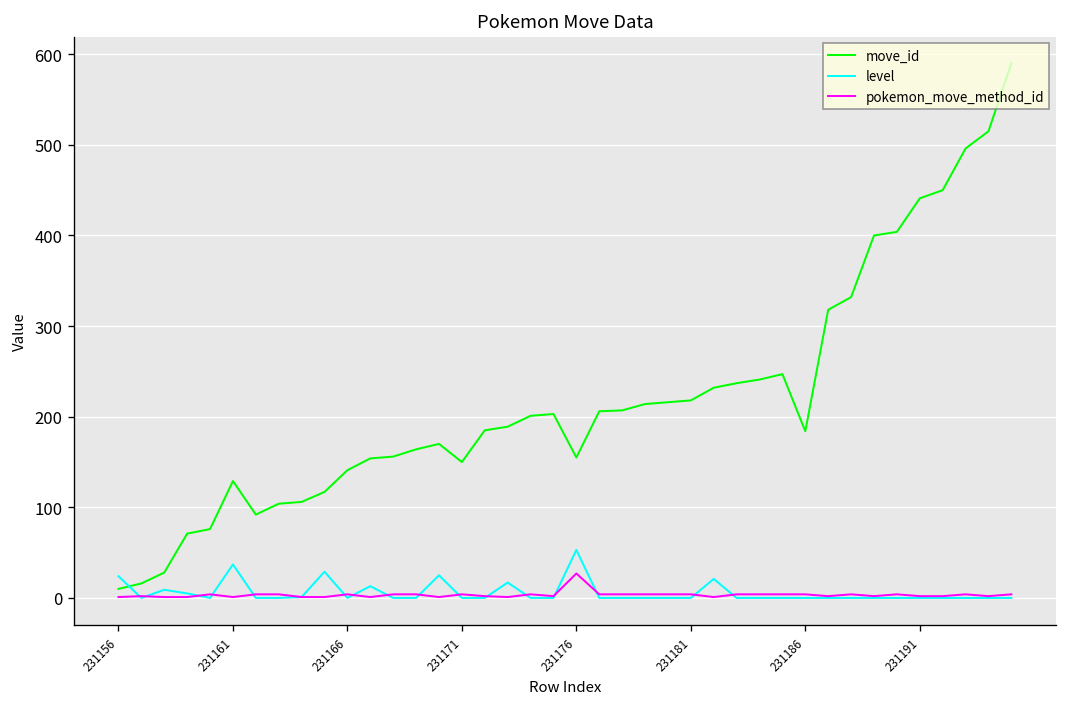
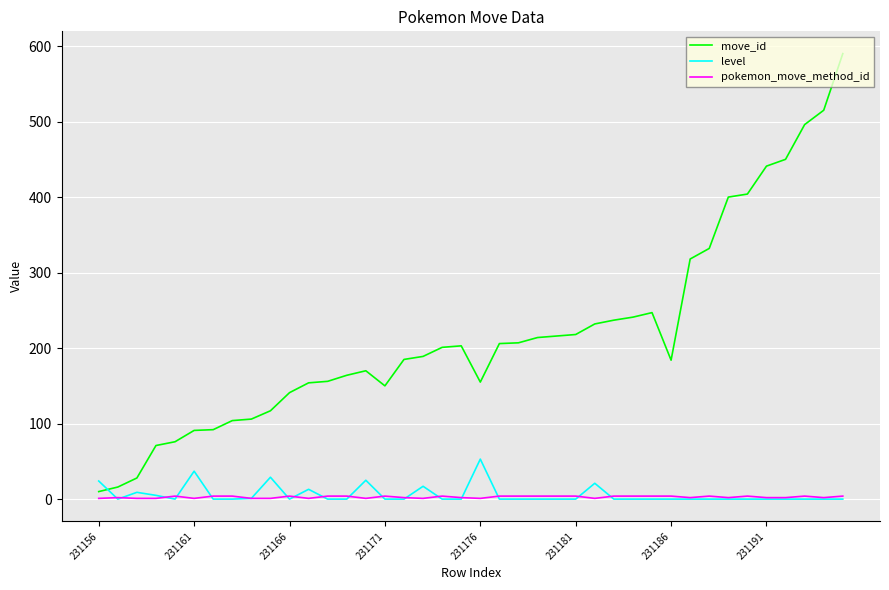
move_id, 231161: 130 -> 90
pokemon_move_method_id, 231176: 30 -> 0
